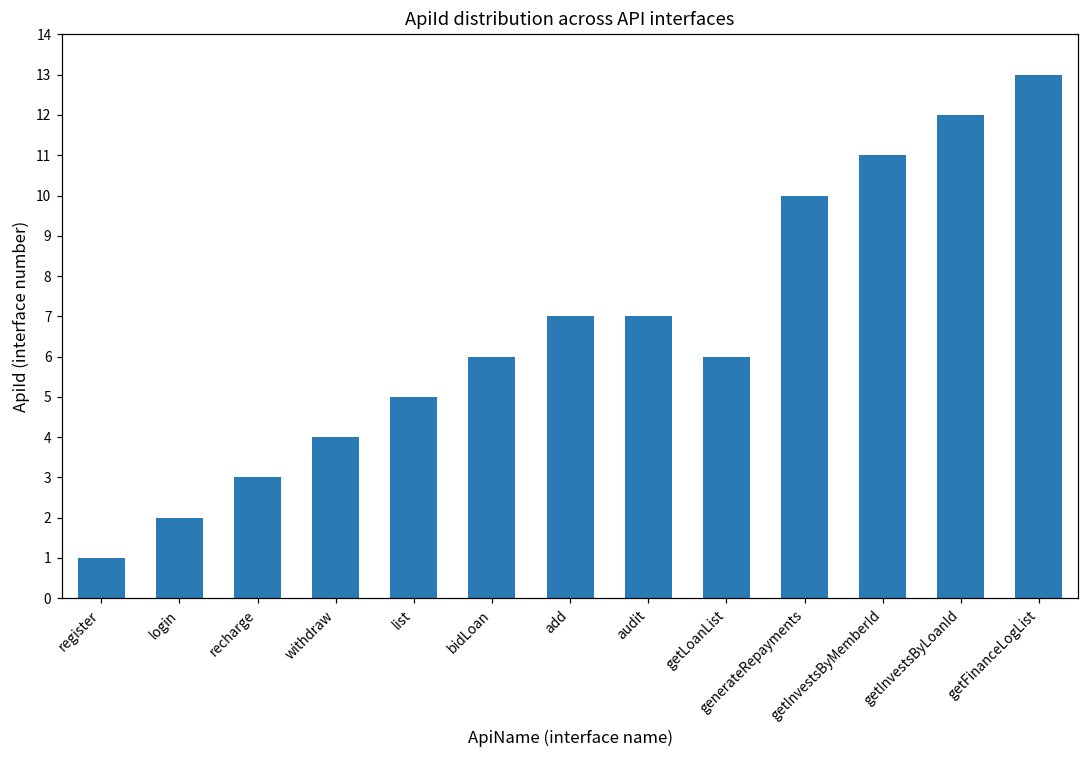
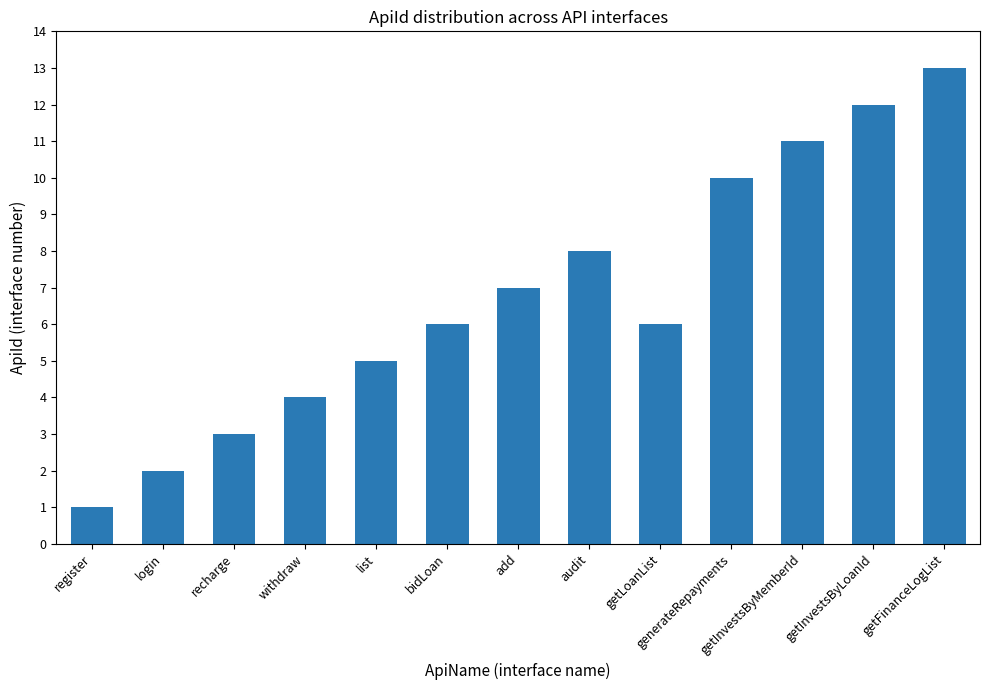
audit: 7 -> 8
